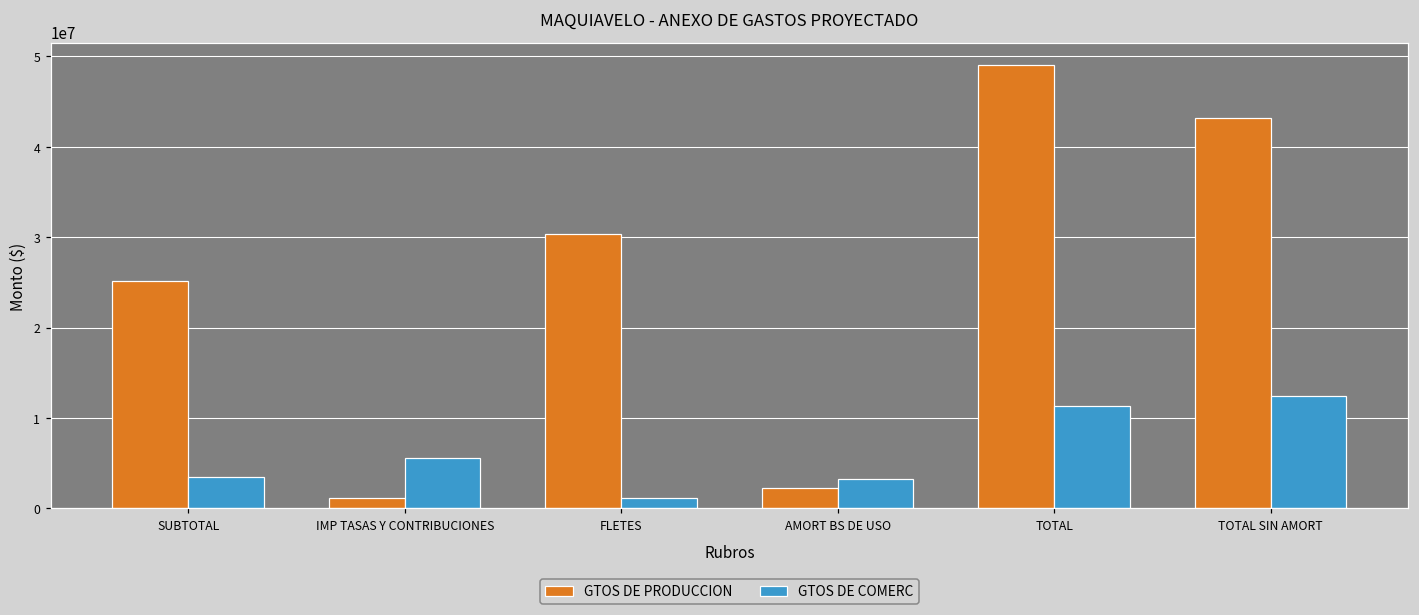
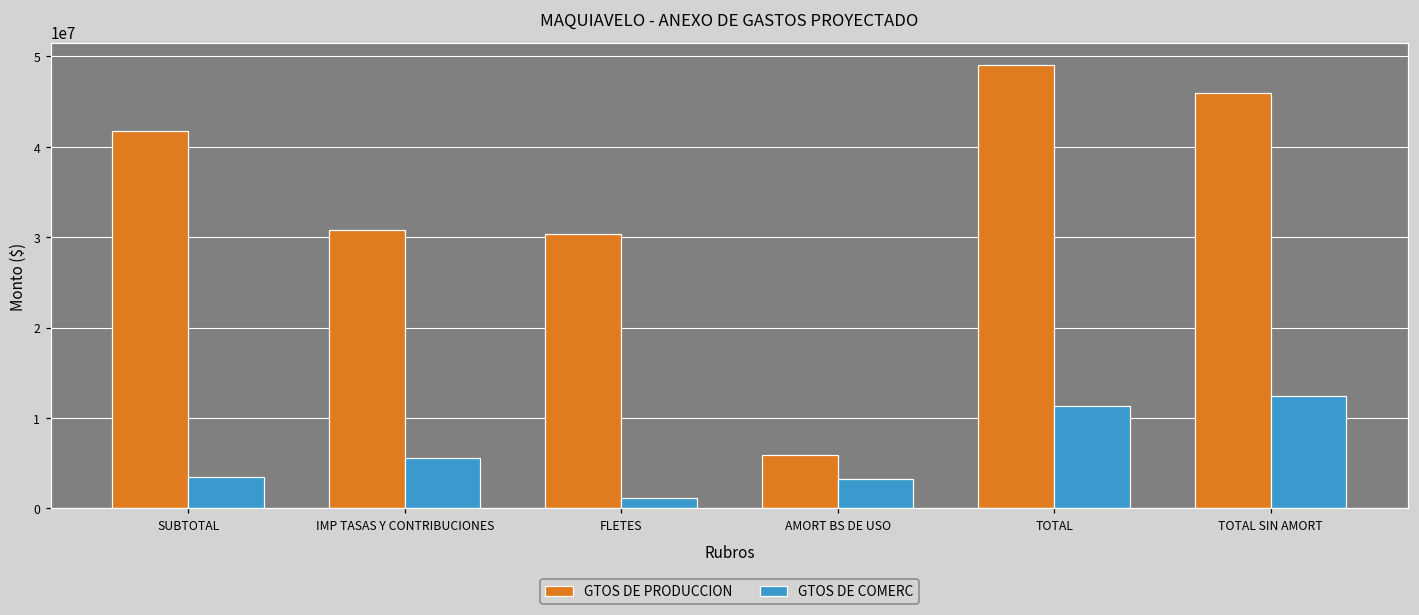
GTOS DE PRODUCCION, SUBTOTAL: 25000000 -> 42000000
GTOS DE PRODUCCION, IMP TASAS Y CONTRIBUCIONES: 1000000 -> 31000000
GTOS DE PRODUCCION, AMORT BS DE USO: 2000000 -> 6000000
GTOS DE PRODUCCION, TOTAL SIN AMORT: 43000000 -> 46000000
